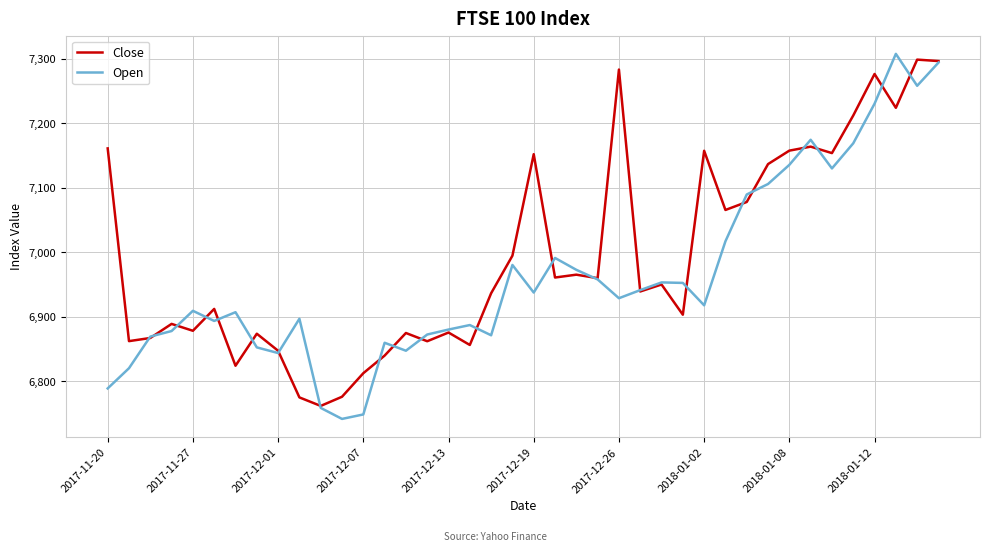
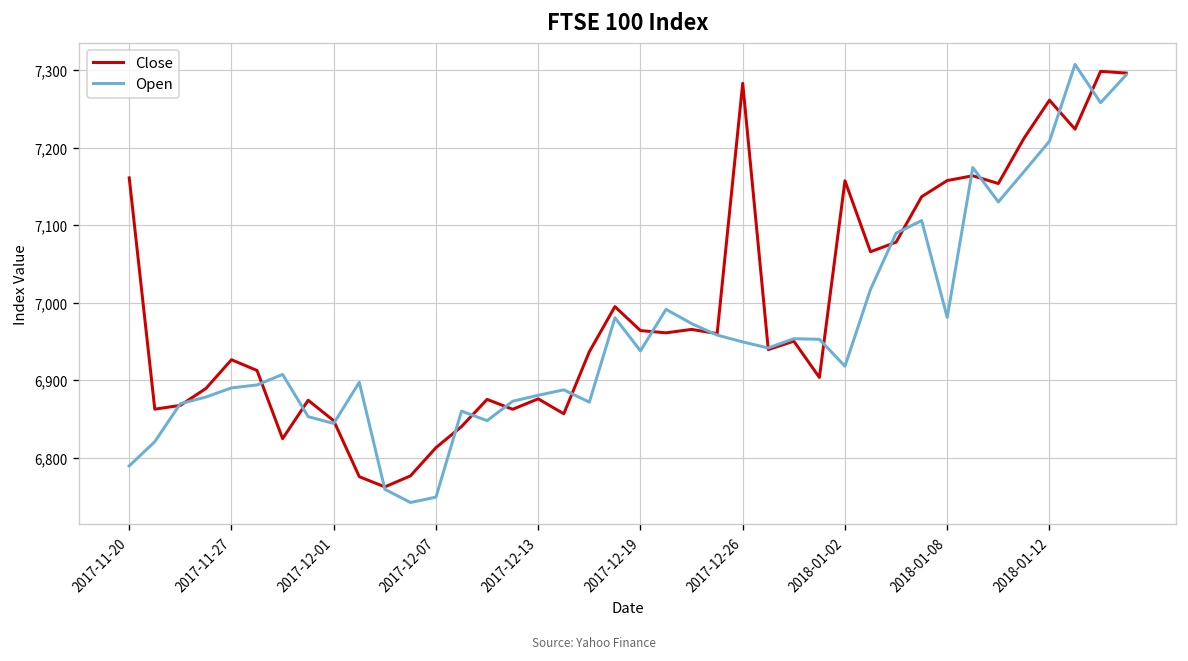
Close, 2017-11-27: 6,880 -> 6,930
Open, 2017-11-27: 6,910 -> 6,890
Close, 2017-12-19: 7,150 -> 6,960
Open, 2017-12-26: 6,930 -> 6,950
Open, 2018-01-08: 7,140 -> 6,980
Close, 2018-01-12: 7,280 -> 7,260
Open, 2018-01-12: 7,230 -> 7,210
